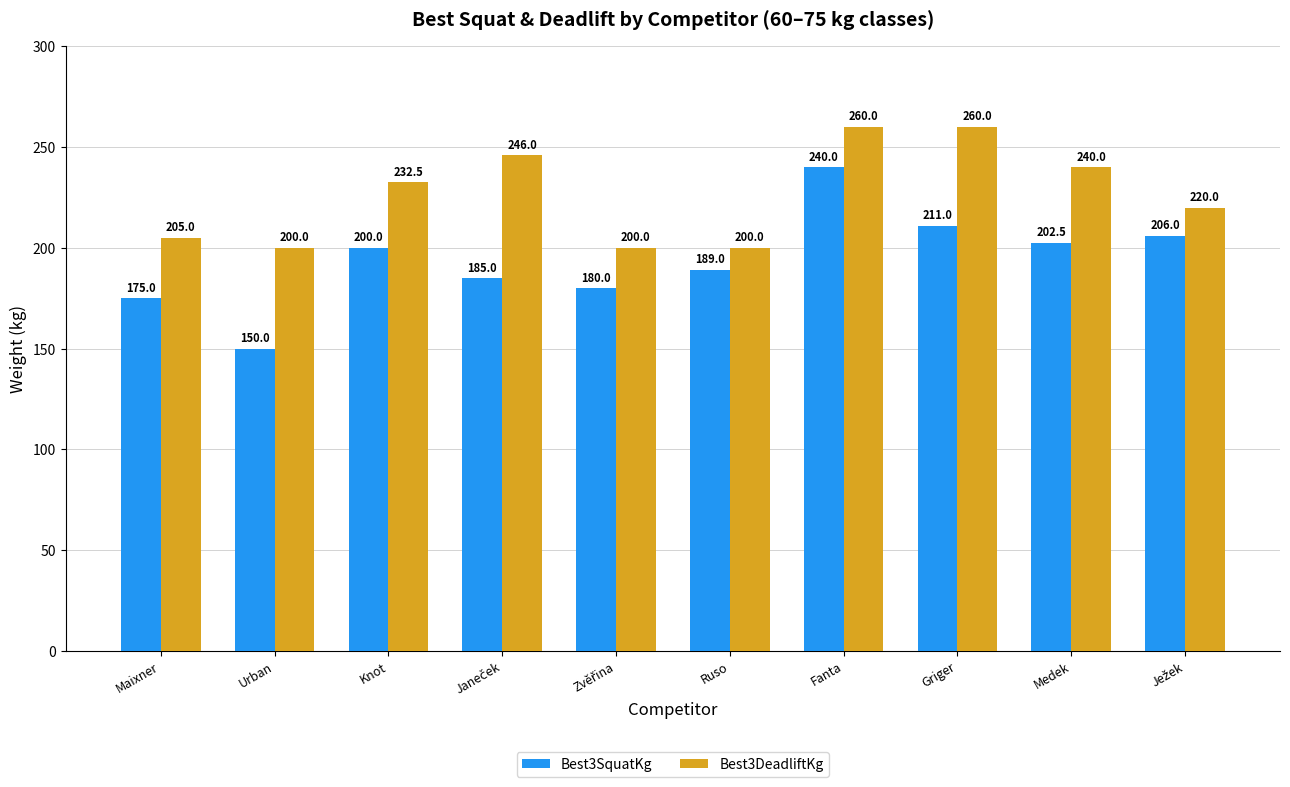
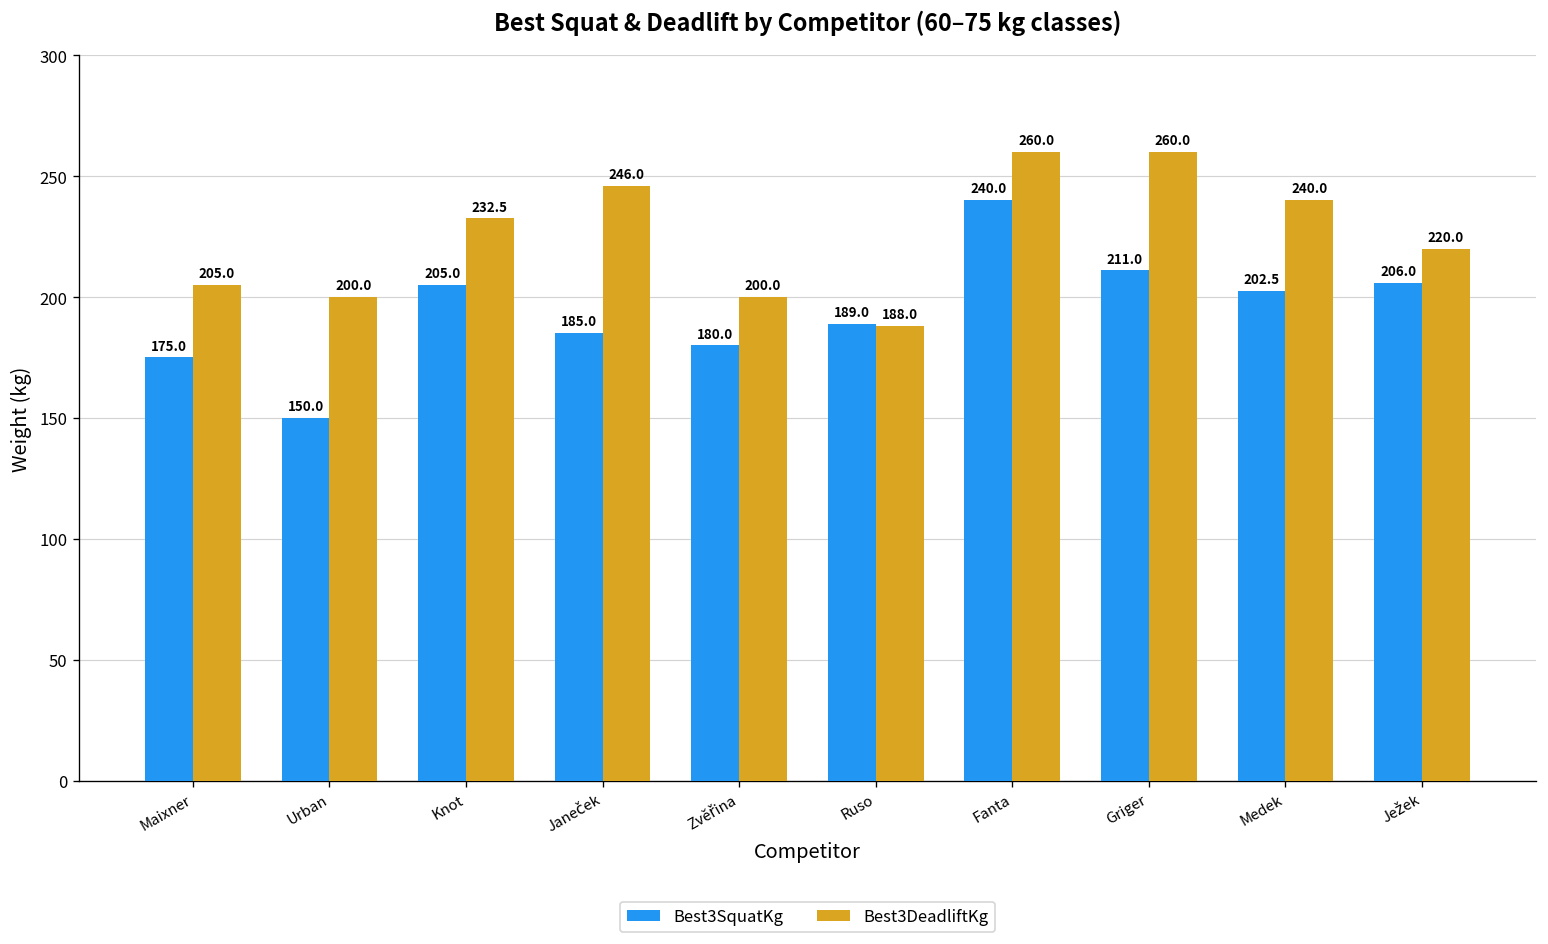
Best3SquatKg, Knot: 200.0 -> 205.0
Best3DeadliftKg, Ruso: 200.0 -> 188.0
